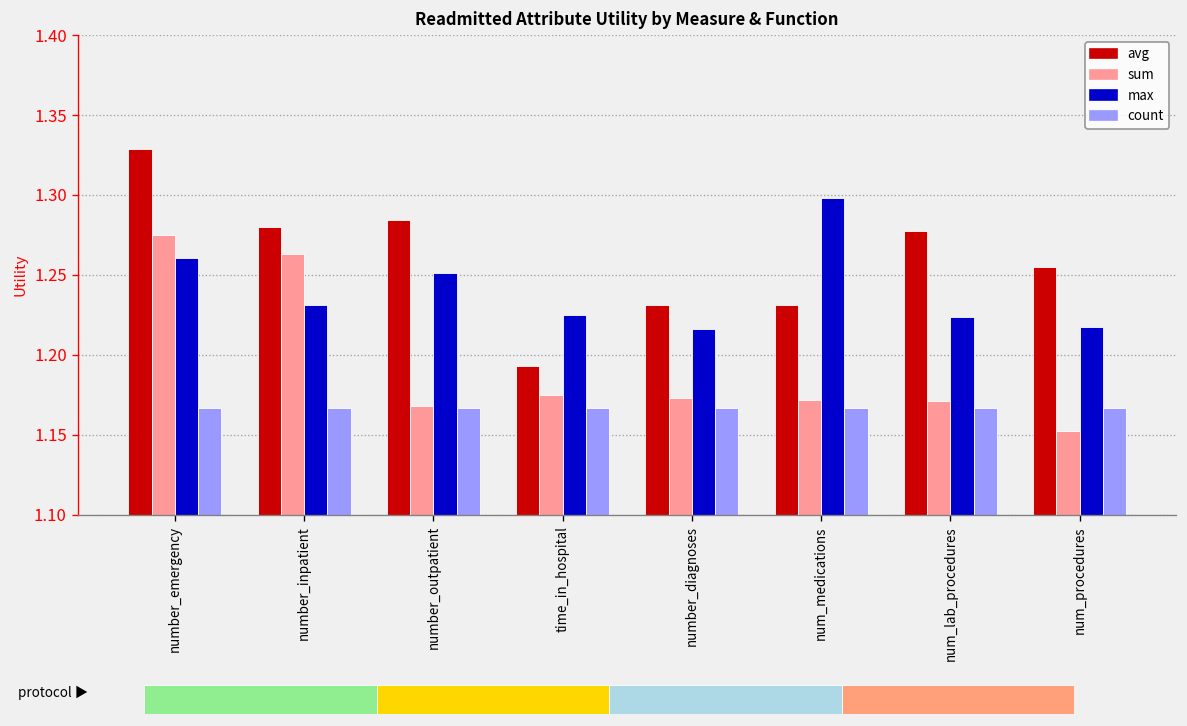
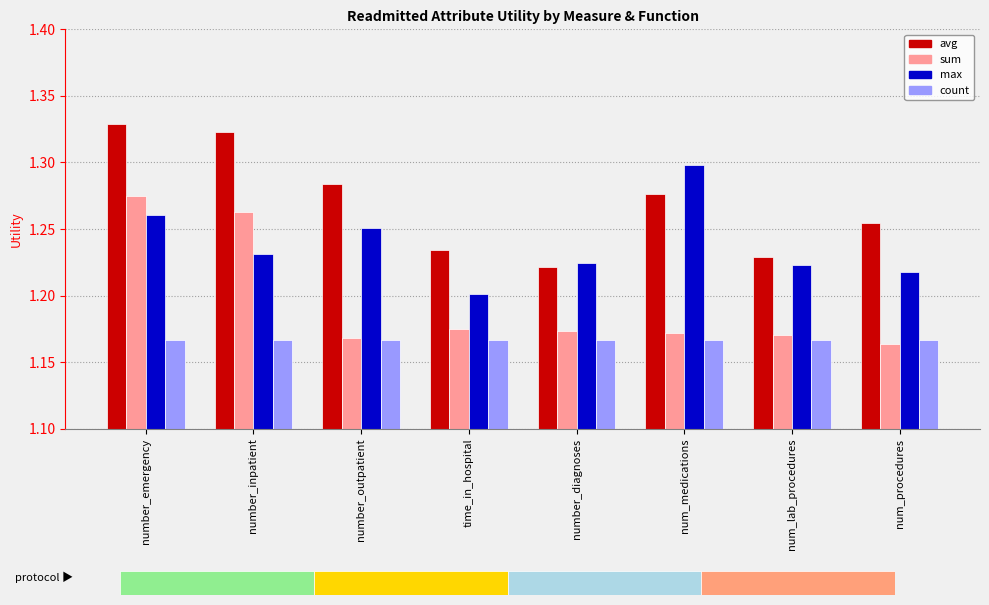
avg, number_inpatient: 1.280 -> 1.323
avg, time_in_hospital: 1.193 -> 1.234
max, time_in_hospital: 1.225 -> 1.201
avg, number_diagnoses: 1.231 -> 1.221
max, number_diagnoses: 1.216 -> 1.225
avg, num_medications: 1.231 -> 1.276
avg, num_lab_procedures: 1.278 -> 1.229
sum, num_procedures: 1.152 -> 1.163
